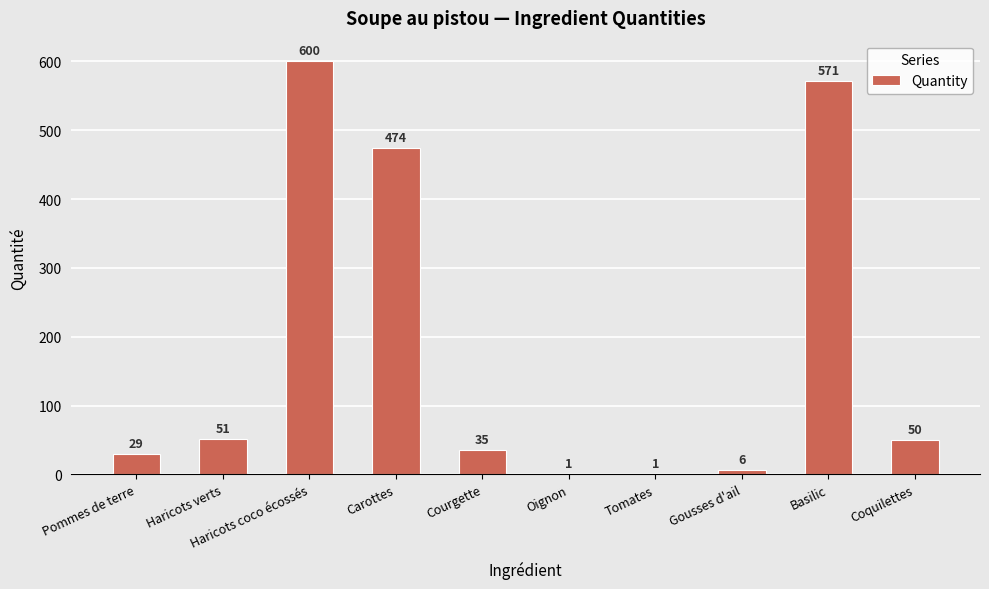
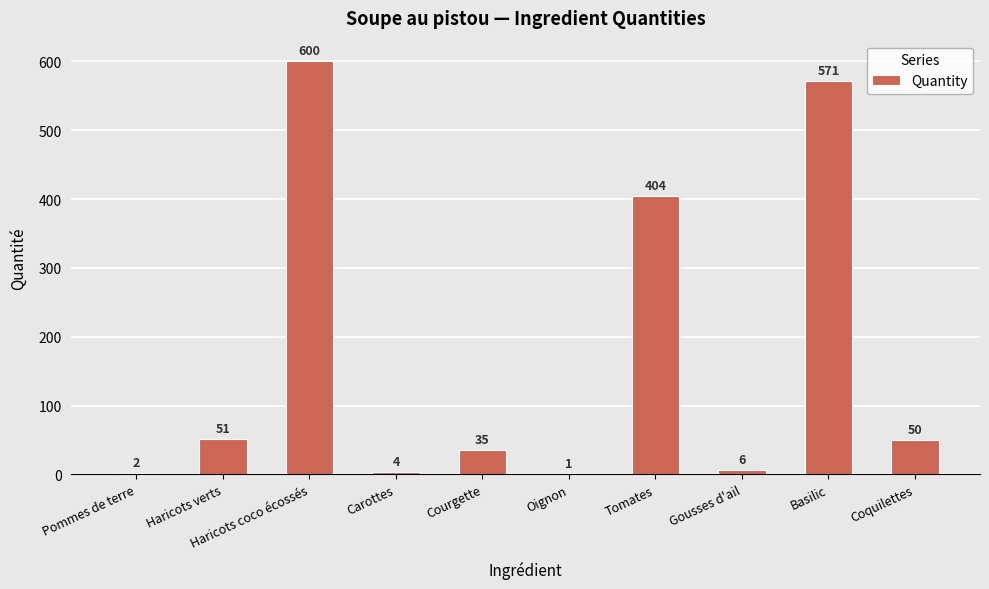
Pommes de terre: 29 -> 2
Carottes: 474 -> 4
Tomates: 1 -> 404
